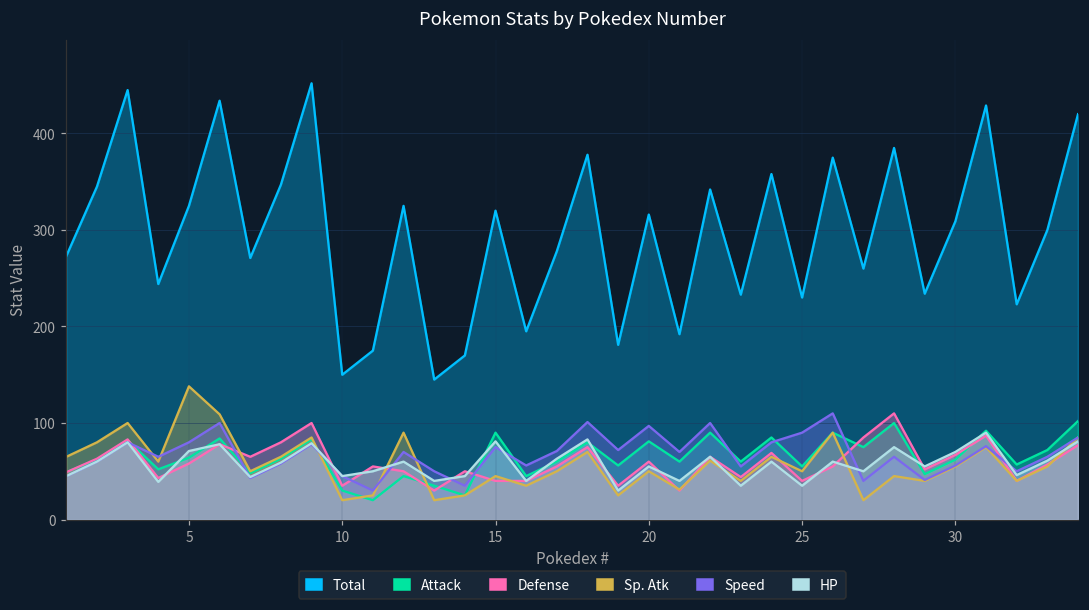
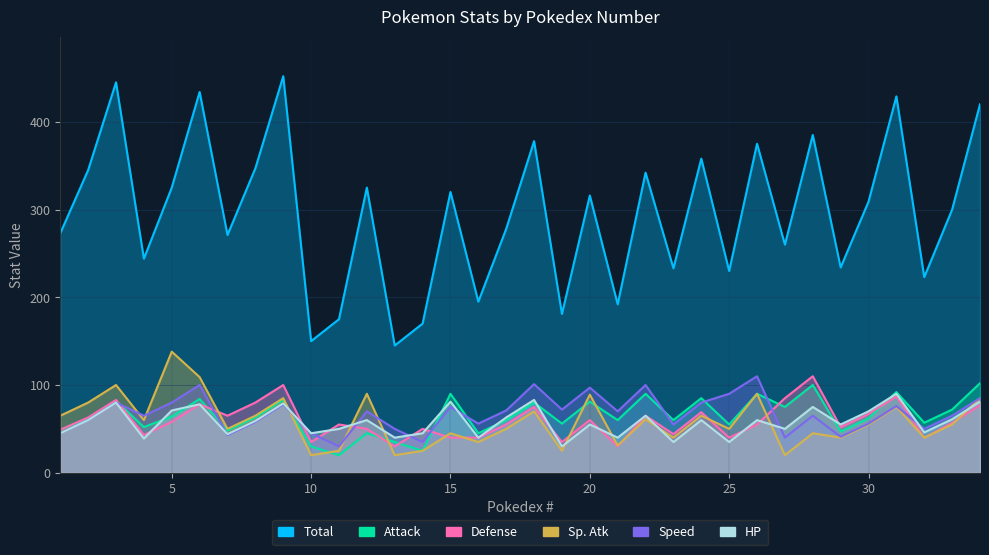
Sp. Atk, 20: 50 -> 90
